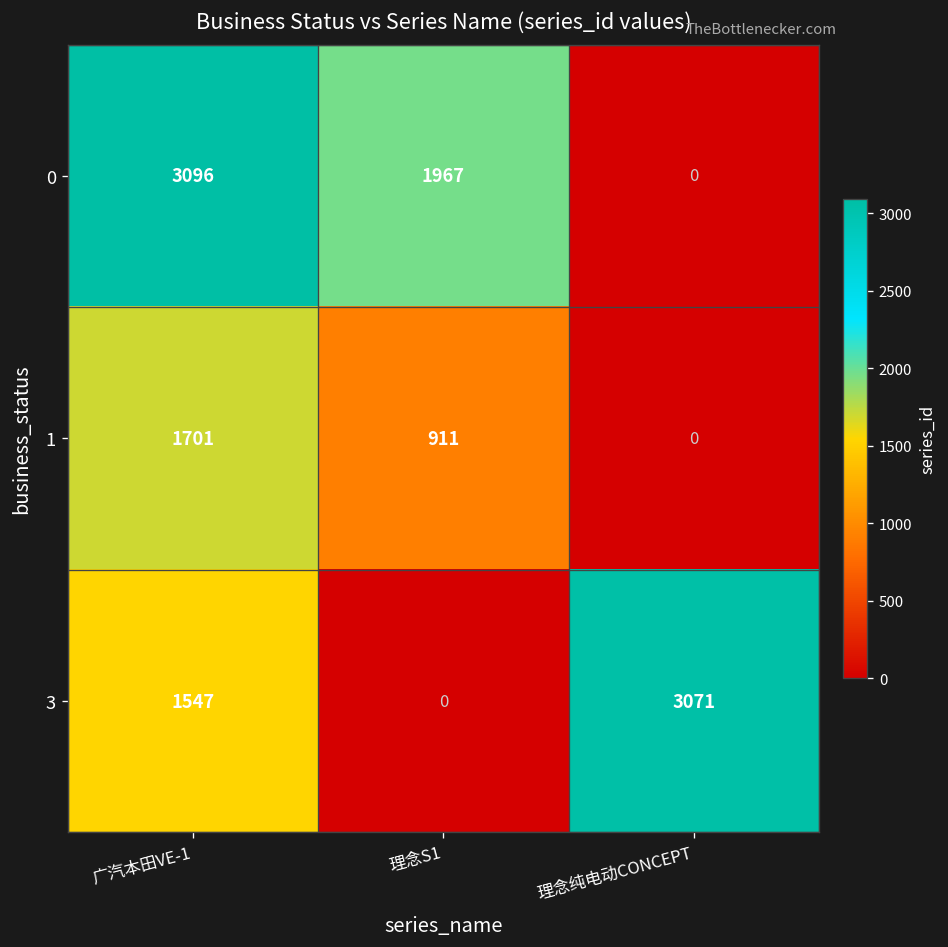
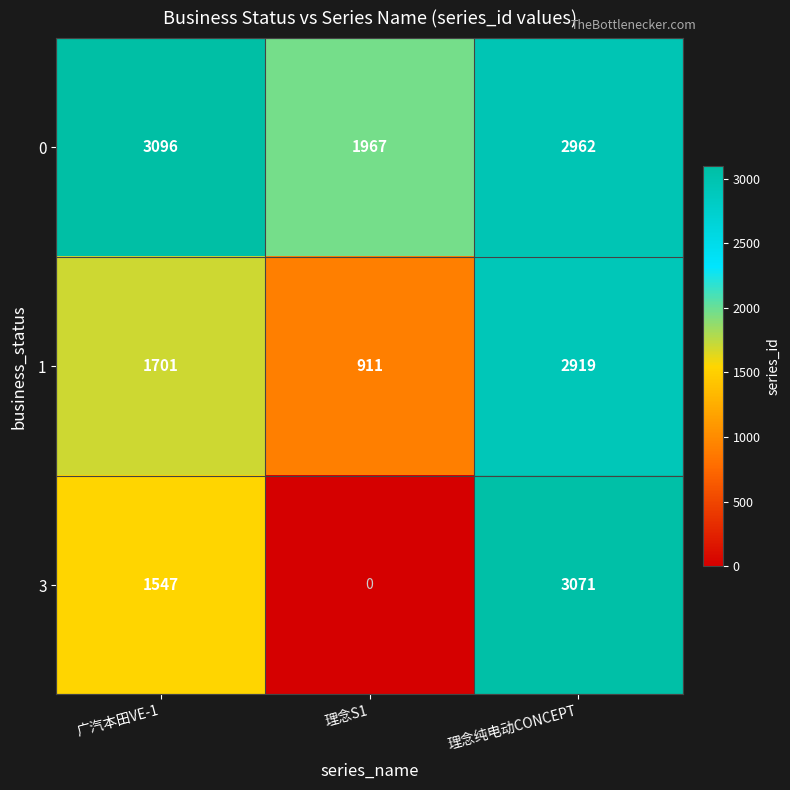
0, 理念纯电动CONCEPT: 0 -> 2962
1, 理念纯电动CONCEPT: 0 -> 2919
